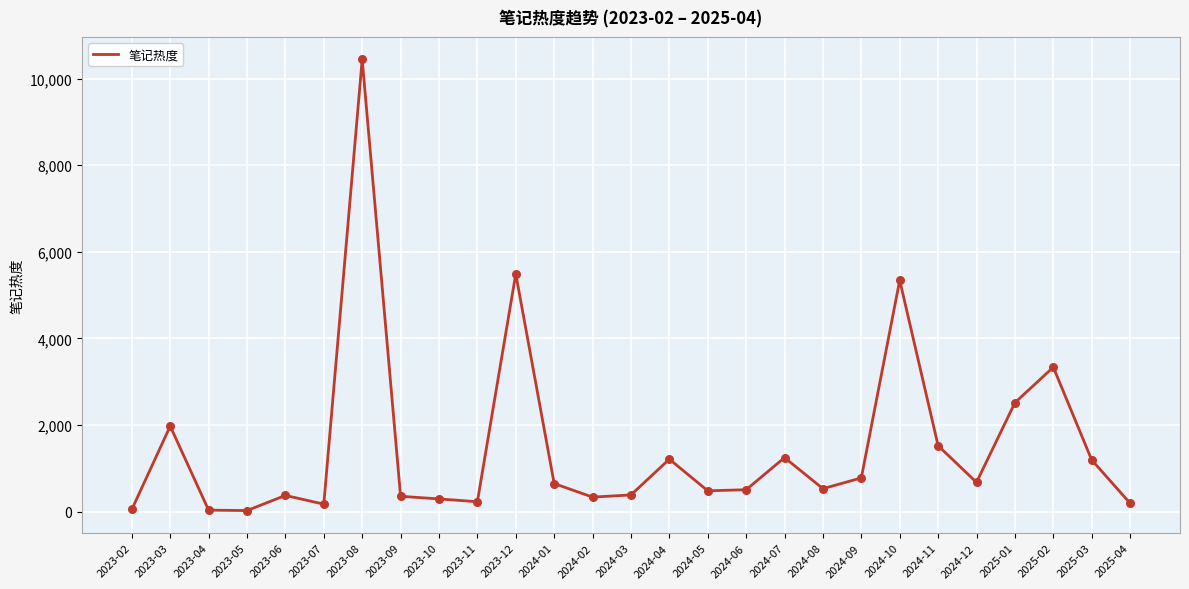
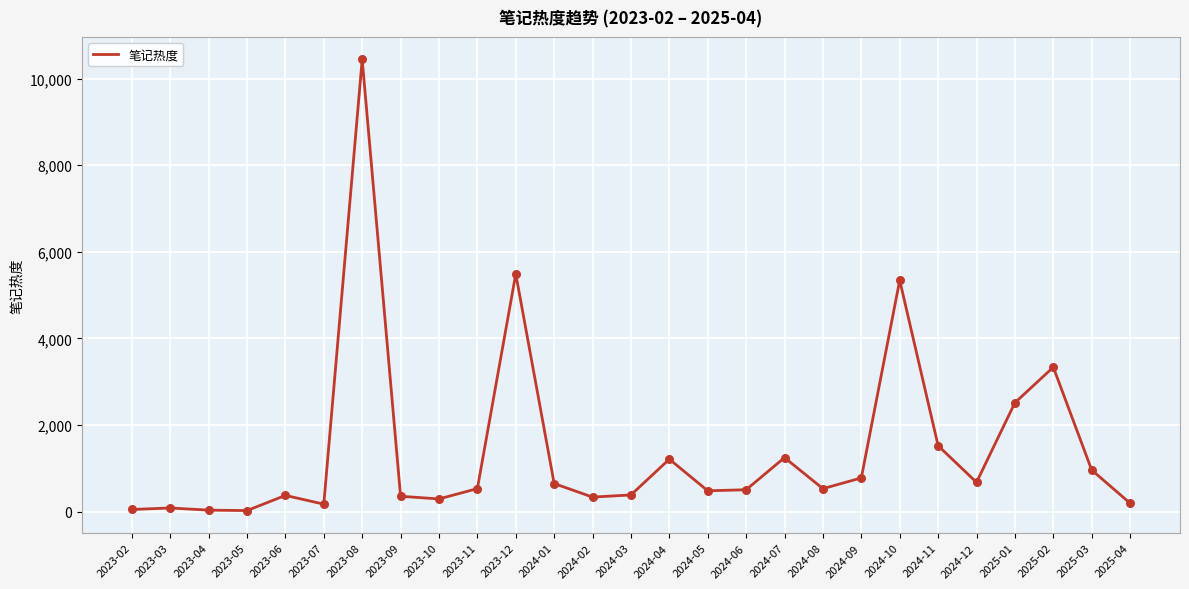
2023-03: 2,000 -> 100
2023-11: 200 -> 500
2025-03: 1,200 -> 1,000
